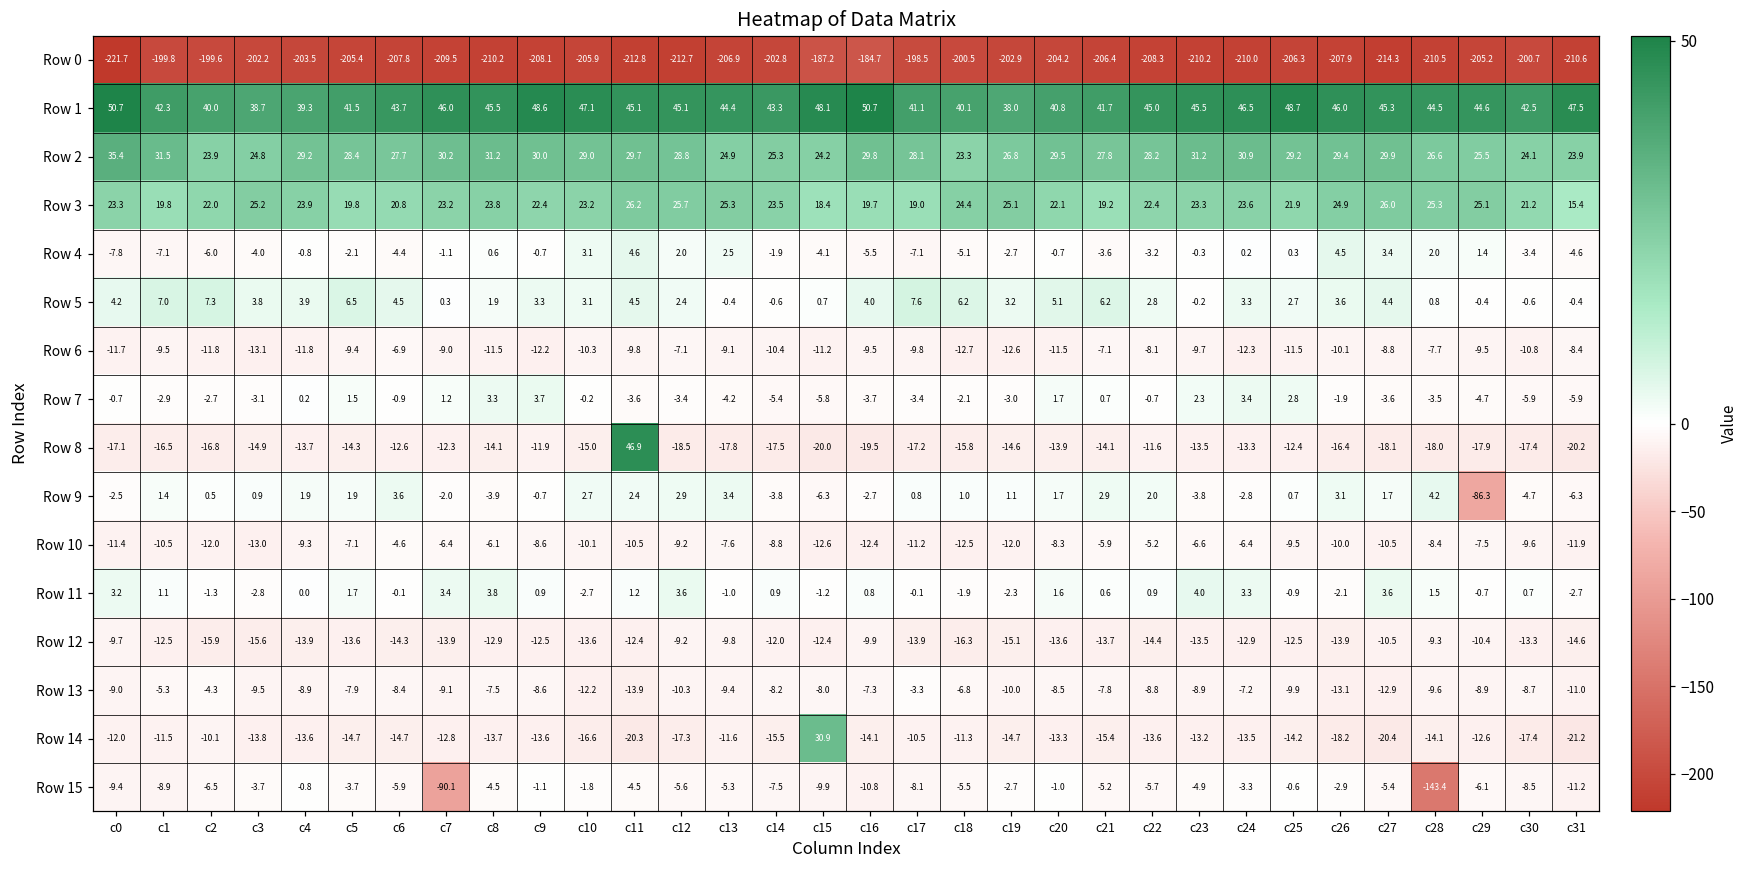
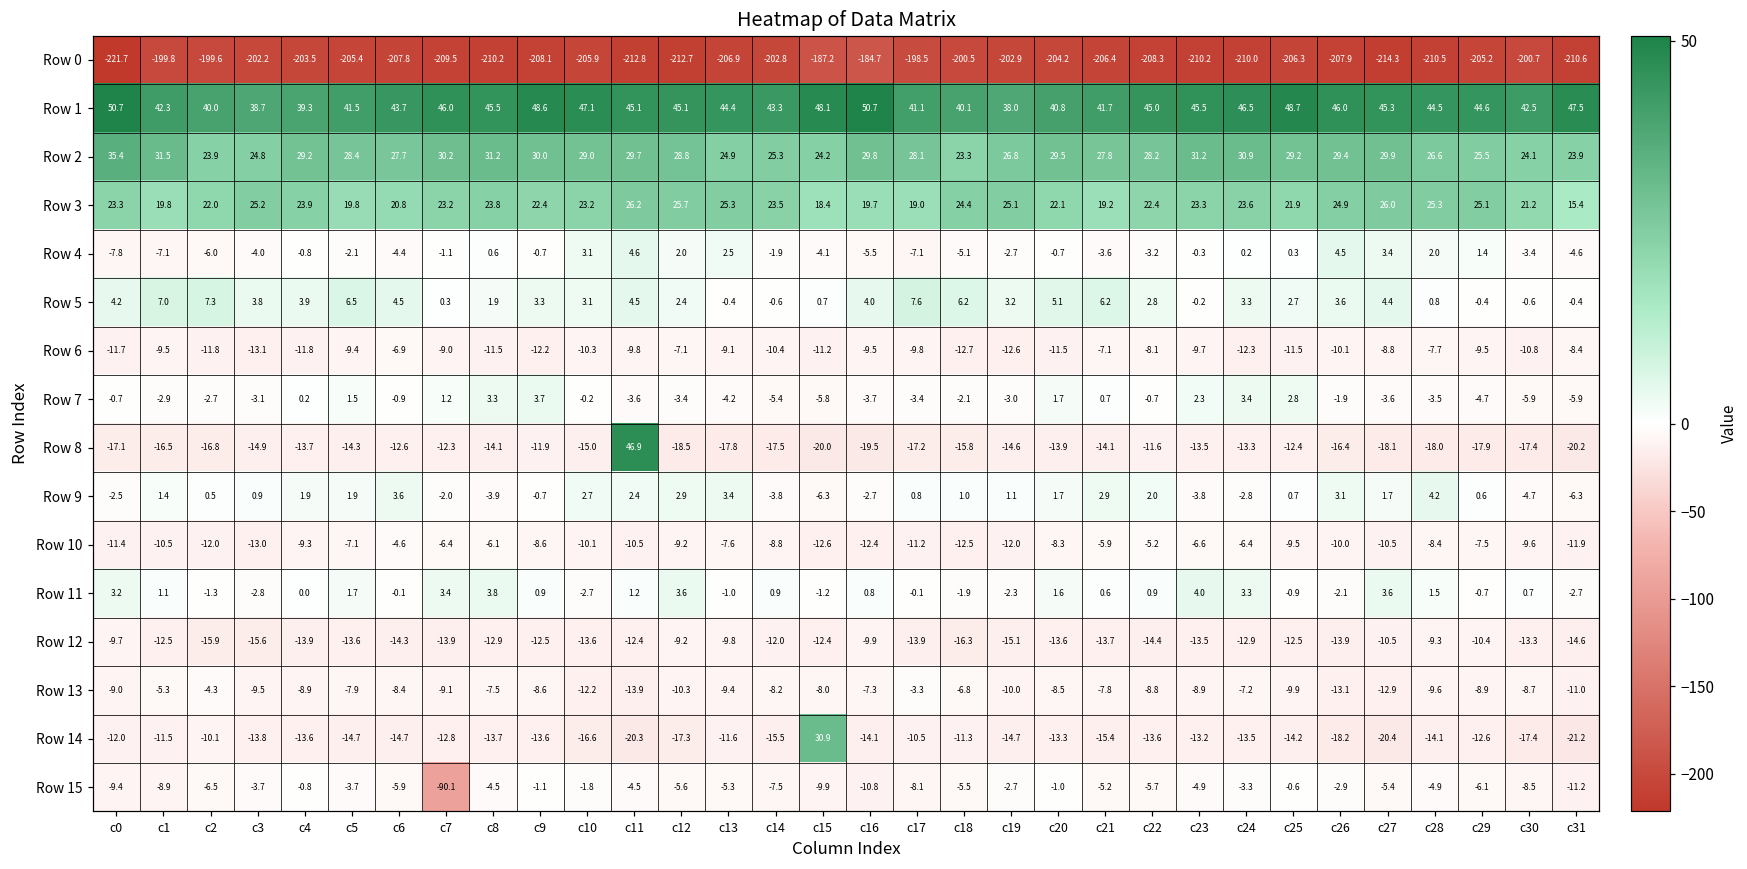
Row 9, c29: -86.3 -> 0.6
Row 15, c28: -143.4 -> -4.9
